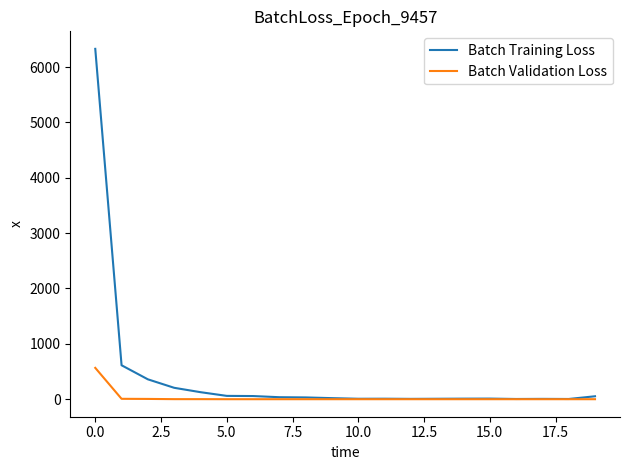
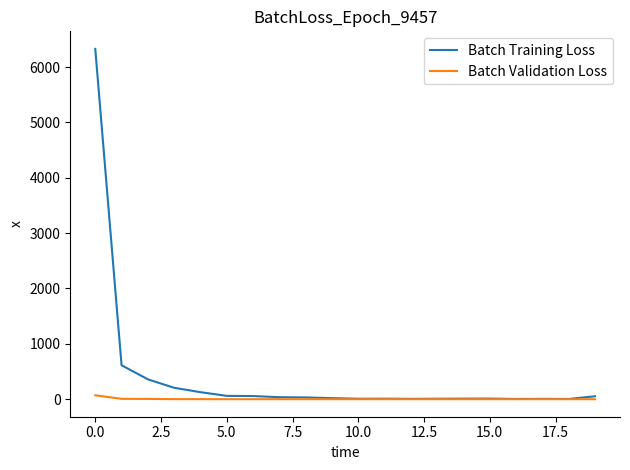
Batch Validation Loss, 0.0: 600 -> 100
